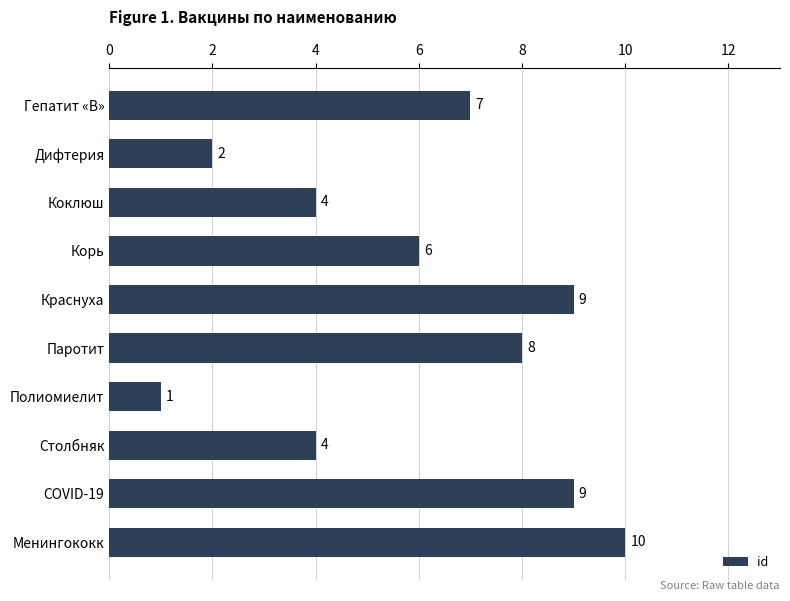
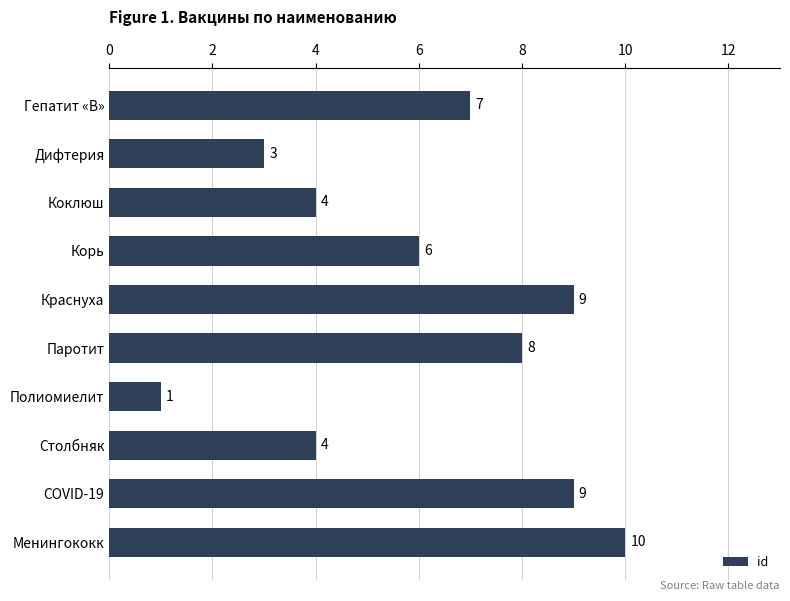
Дифтерия: 2 -> 3
